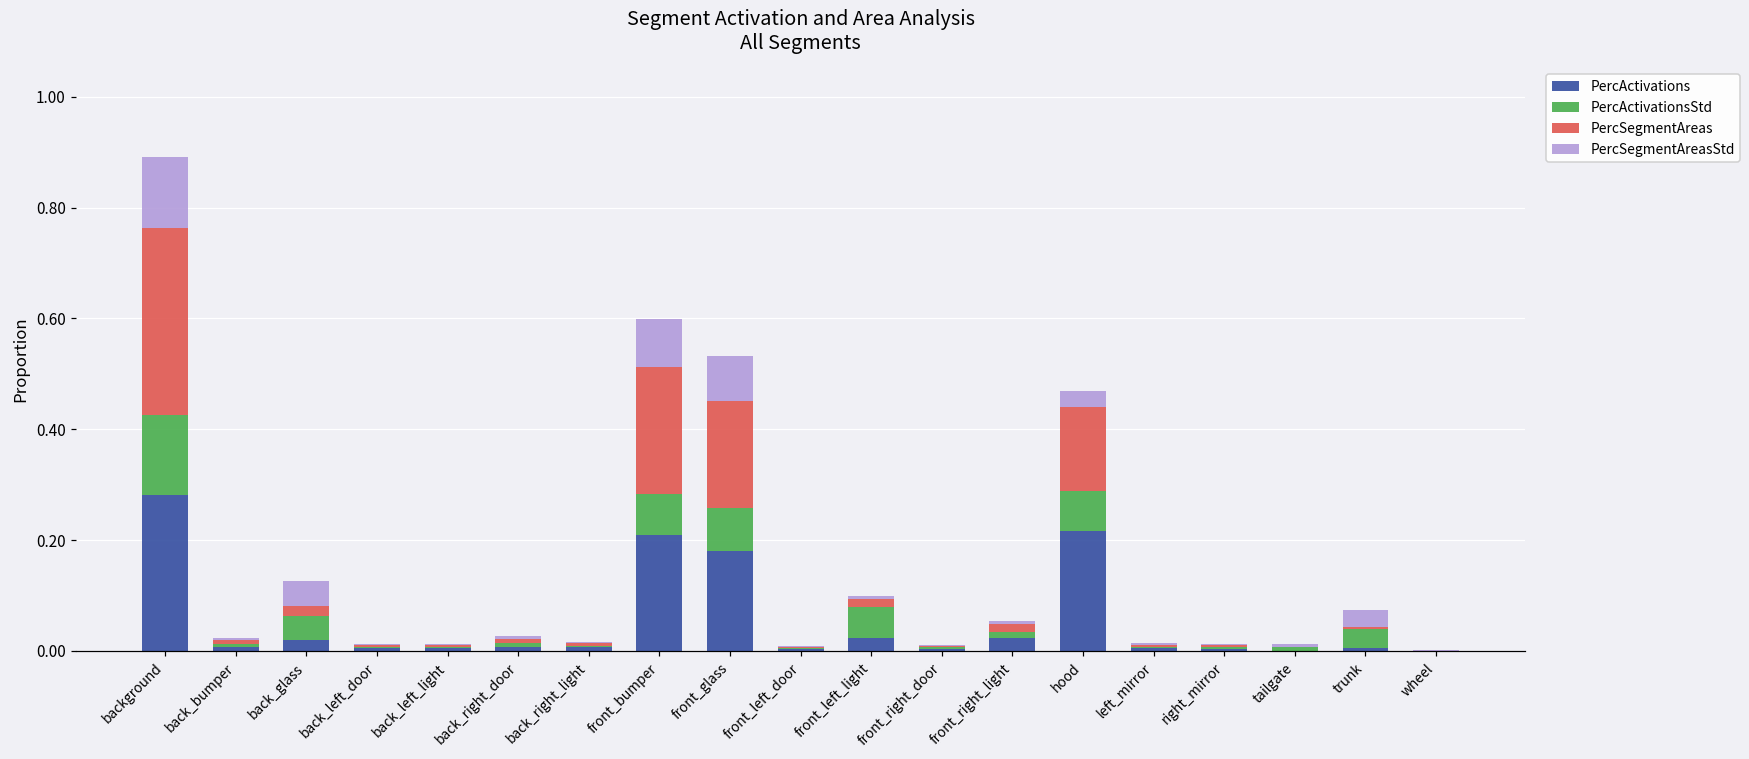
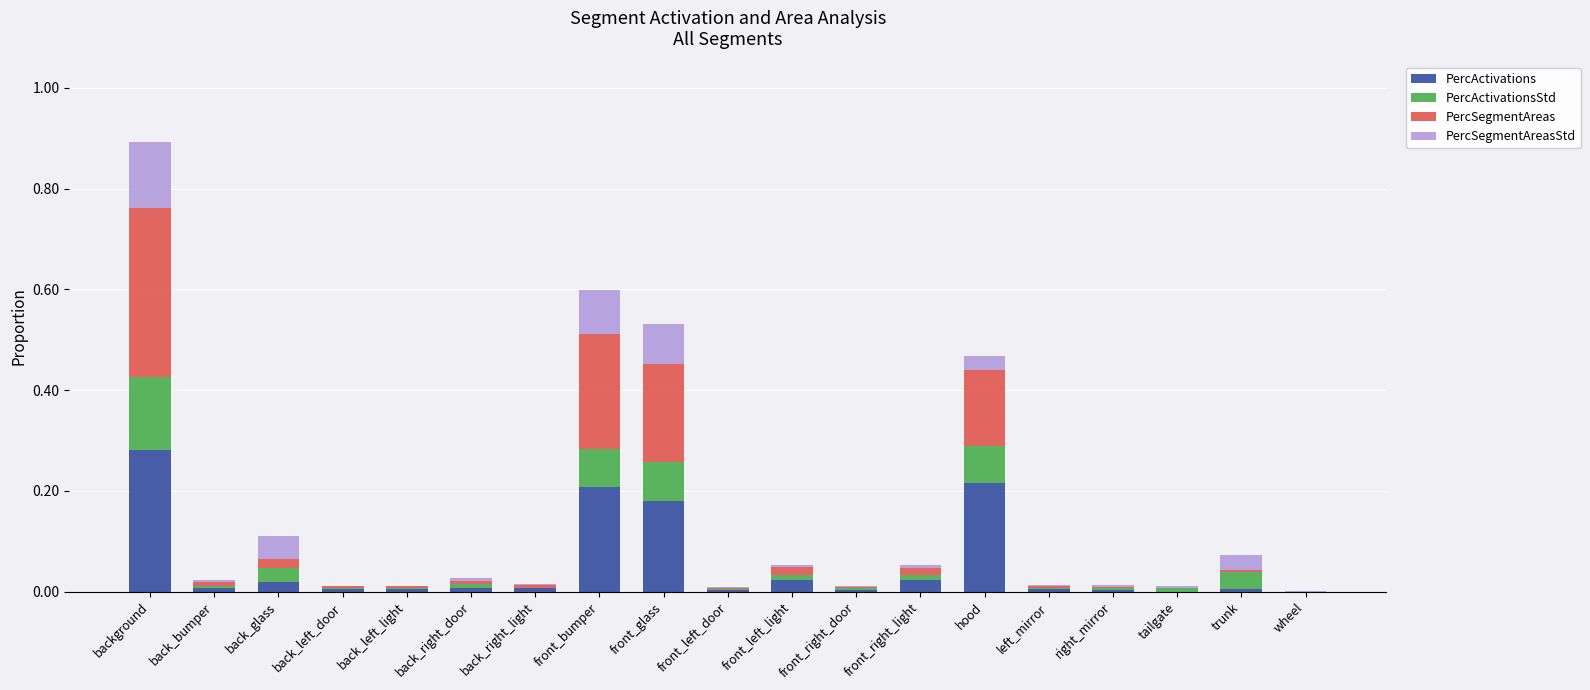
PercActivationsStd, back_glass: 0.04 -> 0.03
PercActivationsStd, front_left_light: 0.06 -> 0.01
